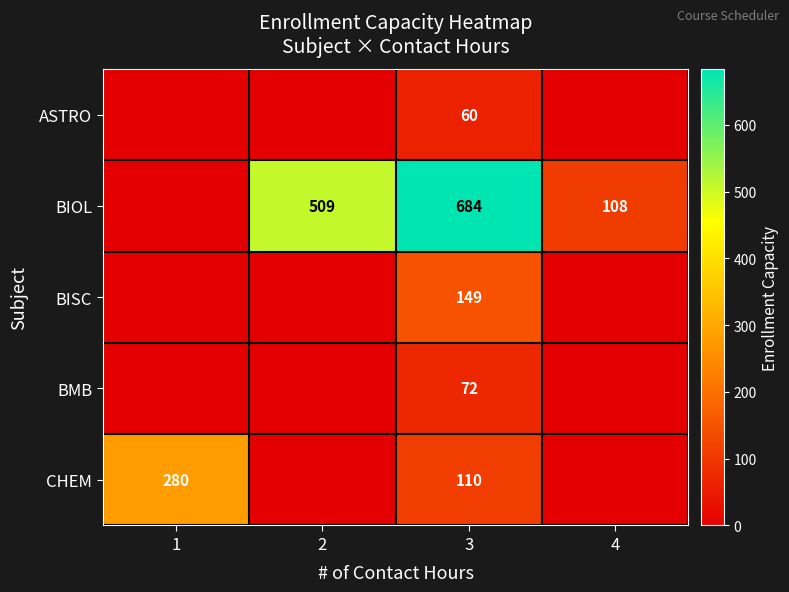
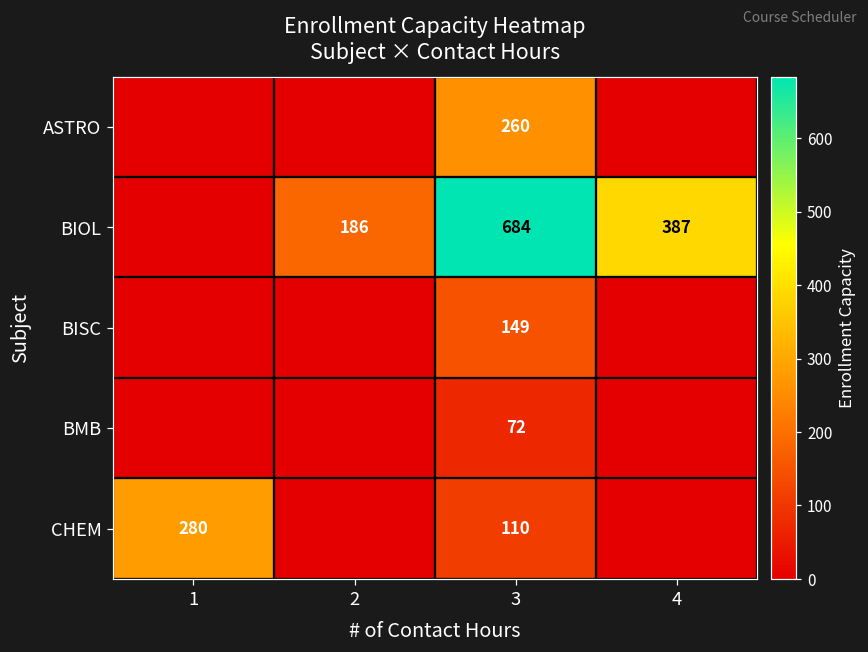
ASTRO, 3: 60 -> 260
BIOL, 2: 509 -> 186
BIOL, 4: 108 -> 387
